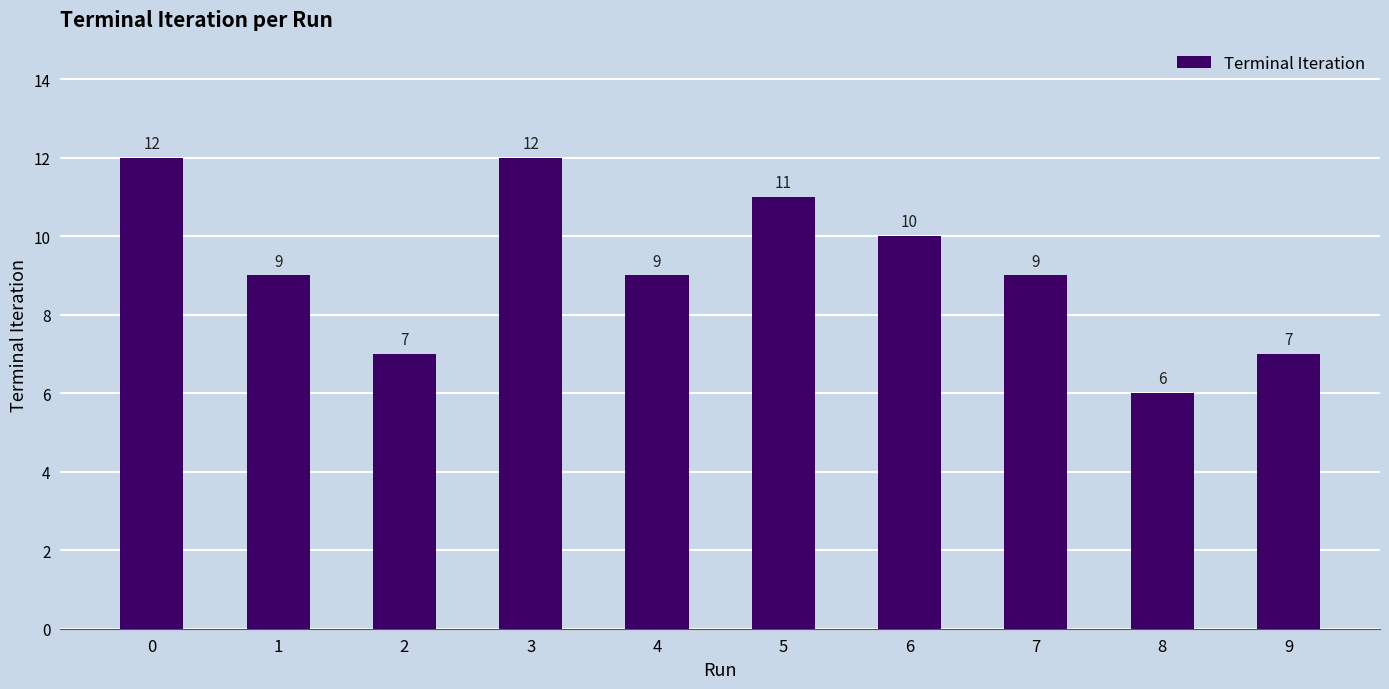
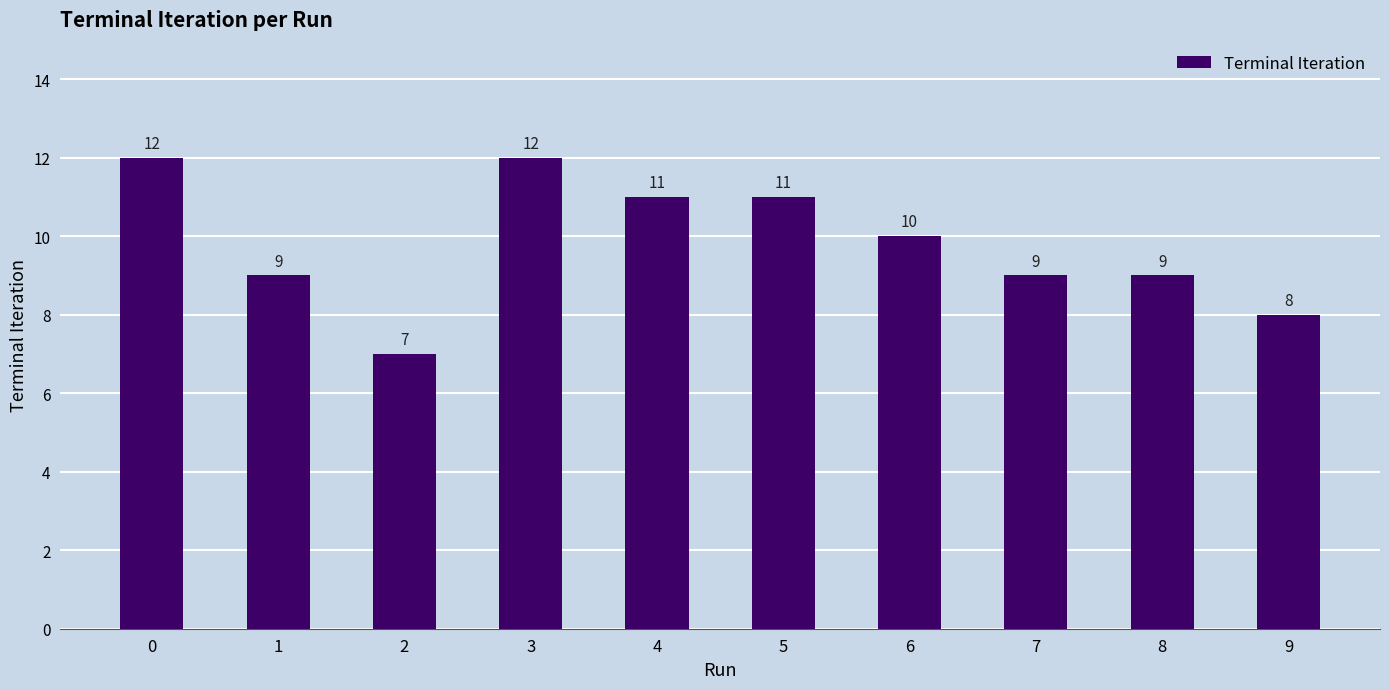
4: 9 -> 11
8: 6 -> 9
9: 7 -> 8
